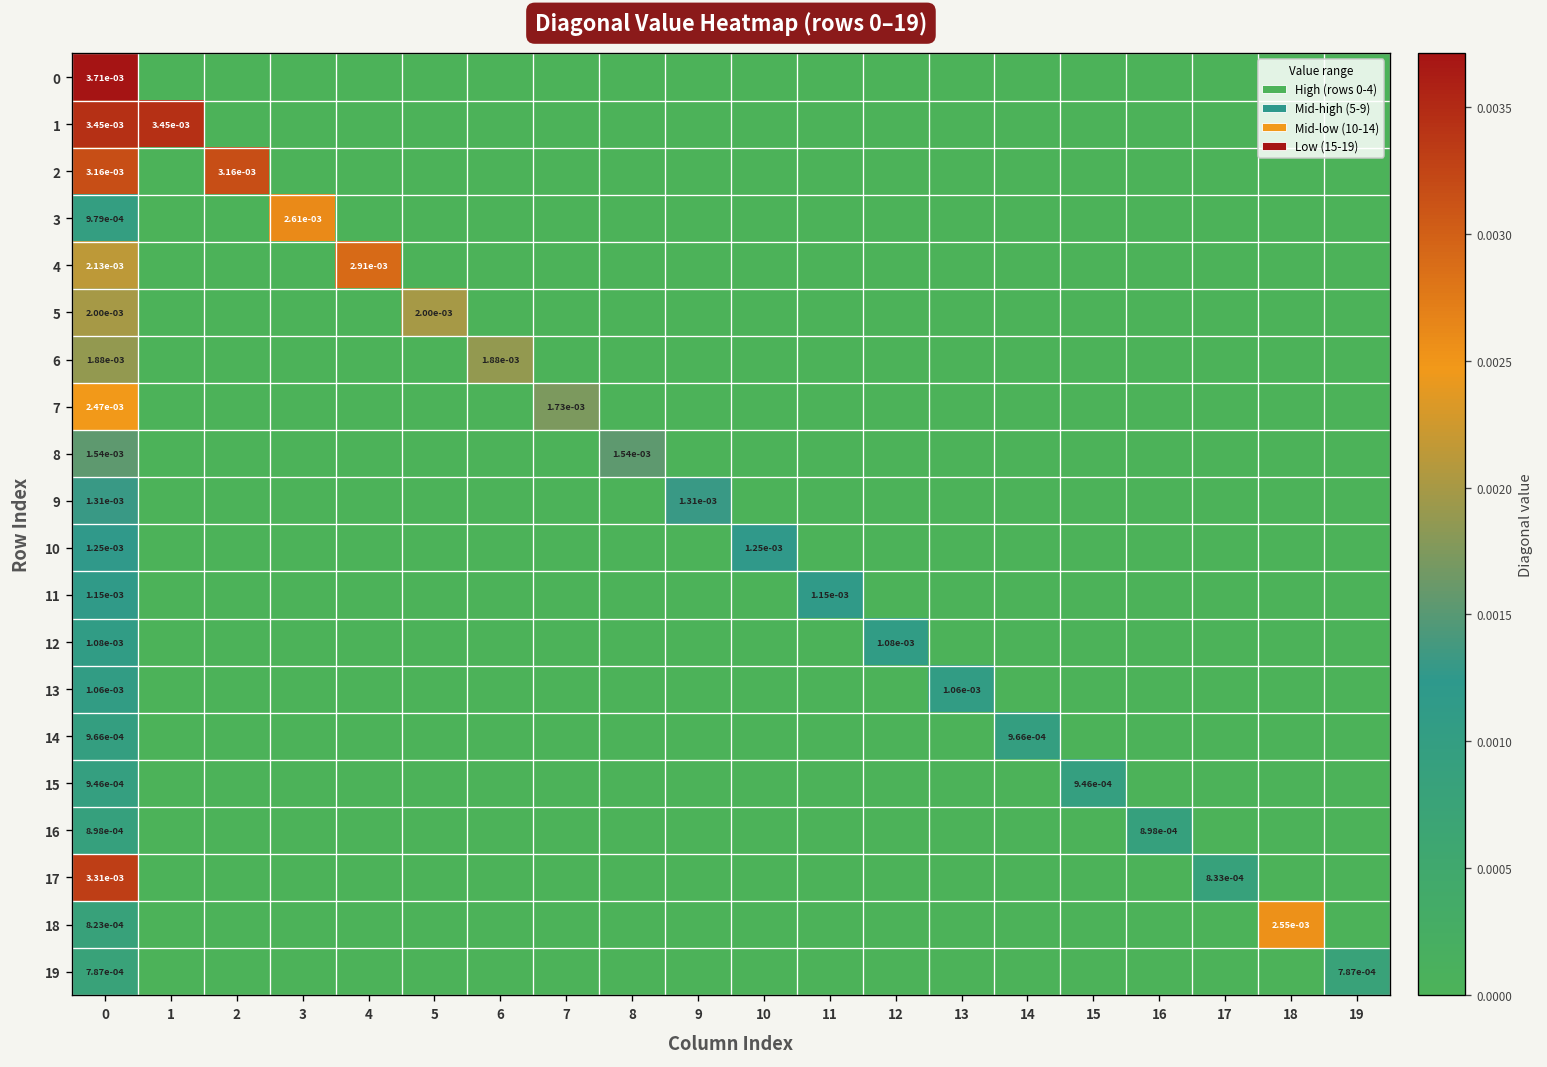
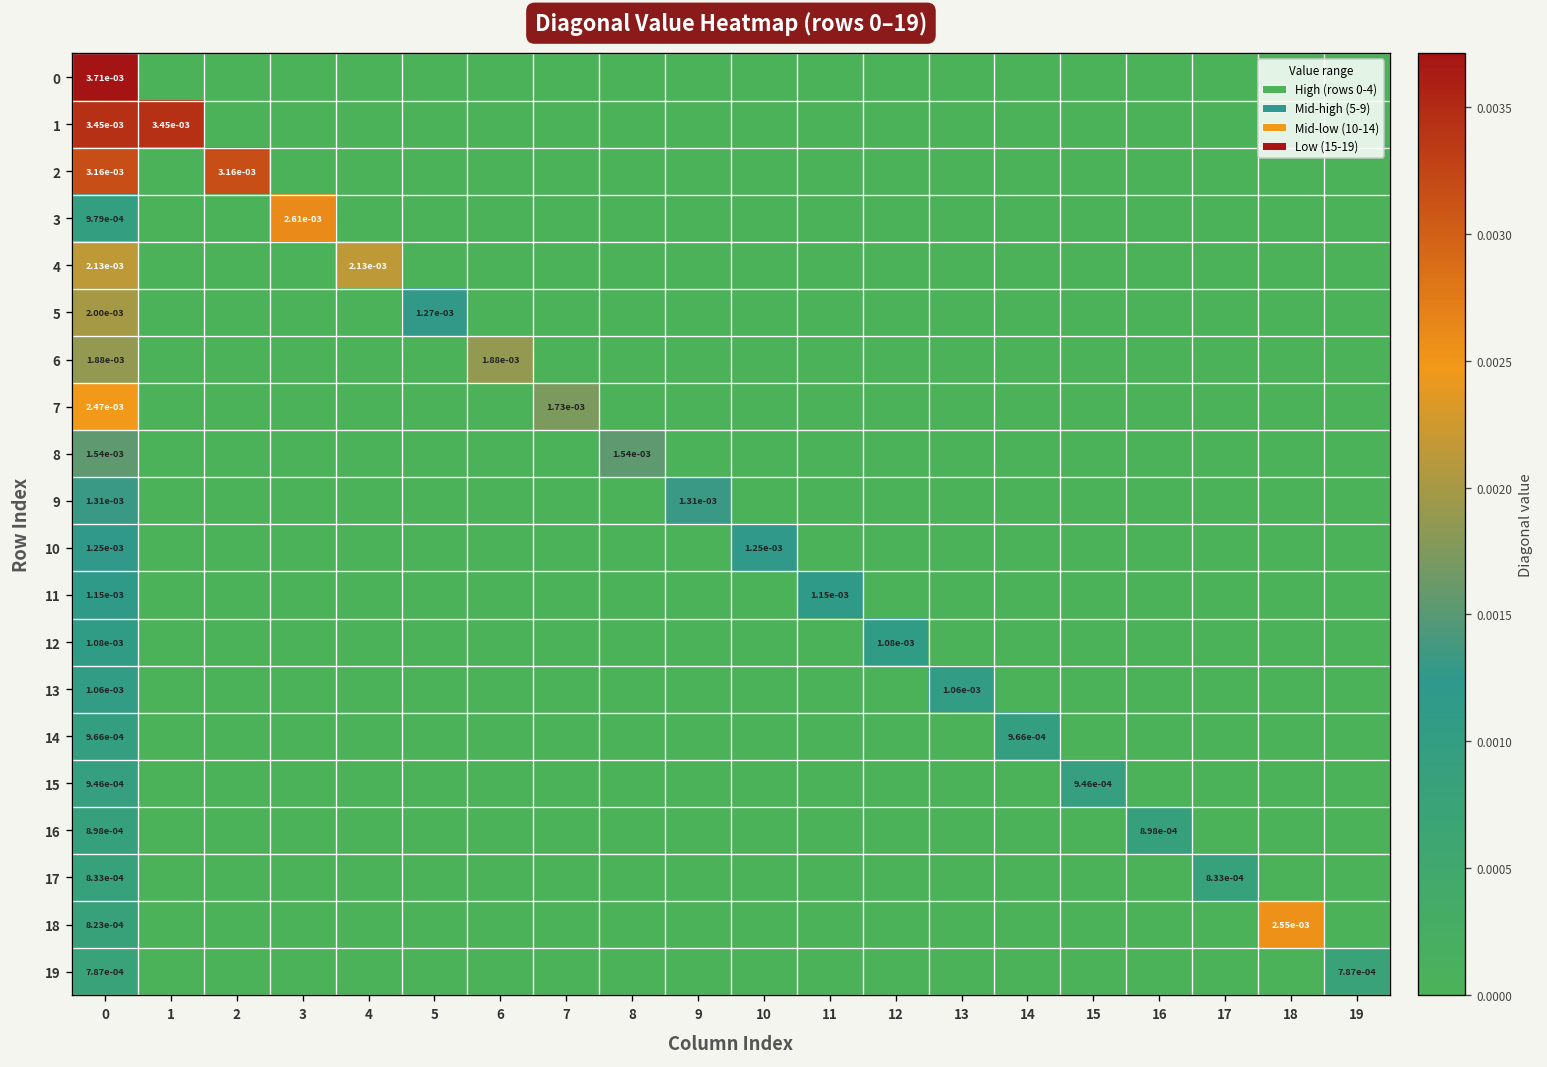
4, 4: 2.91e-03 -> 2.13e-03
5, 5: 2.00e-03 -> 1.27e-03
17, 0: 3.31e-03 -> 8.33e-04
